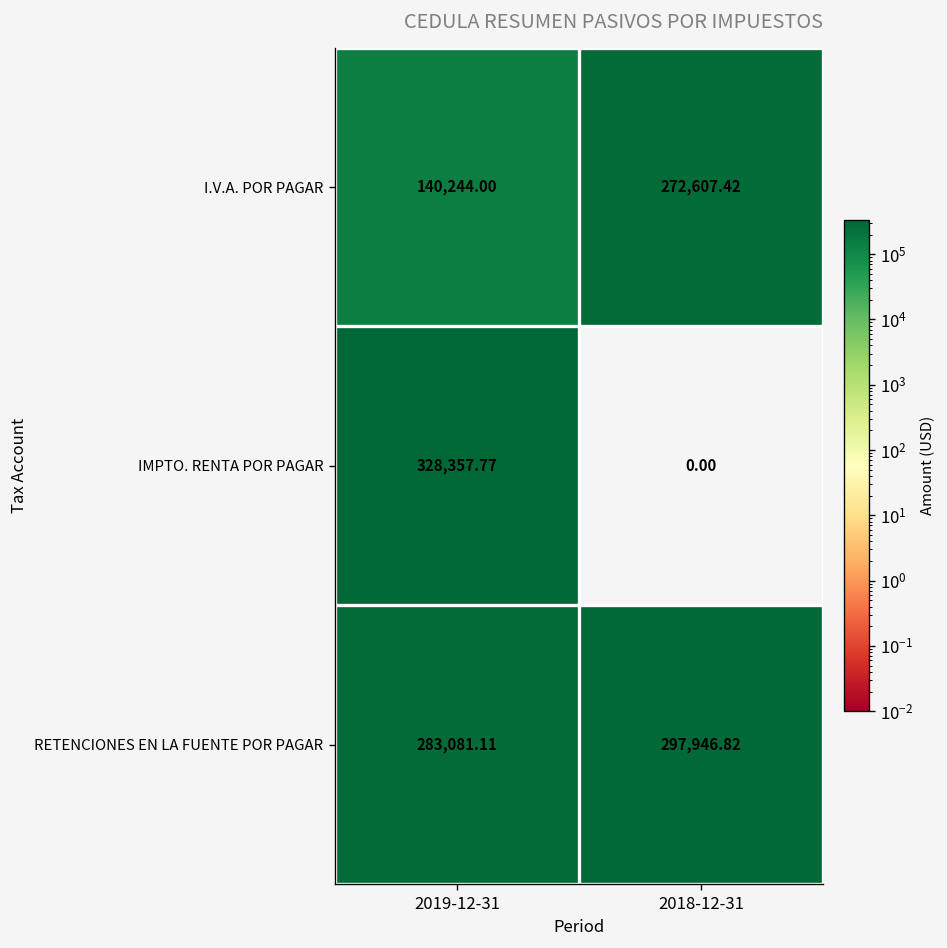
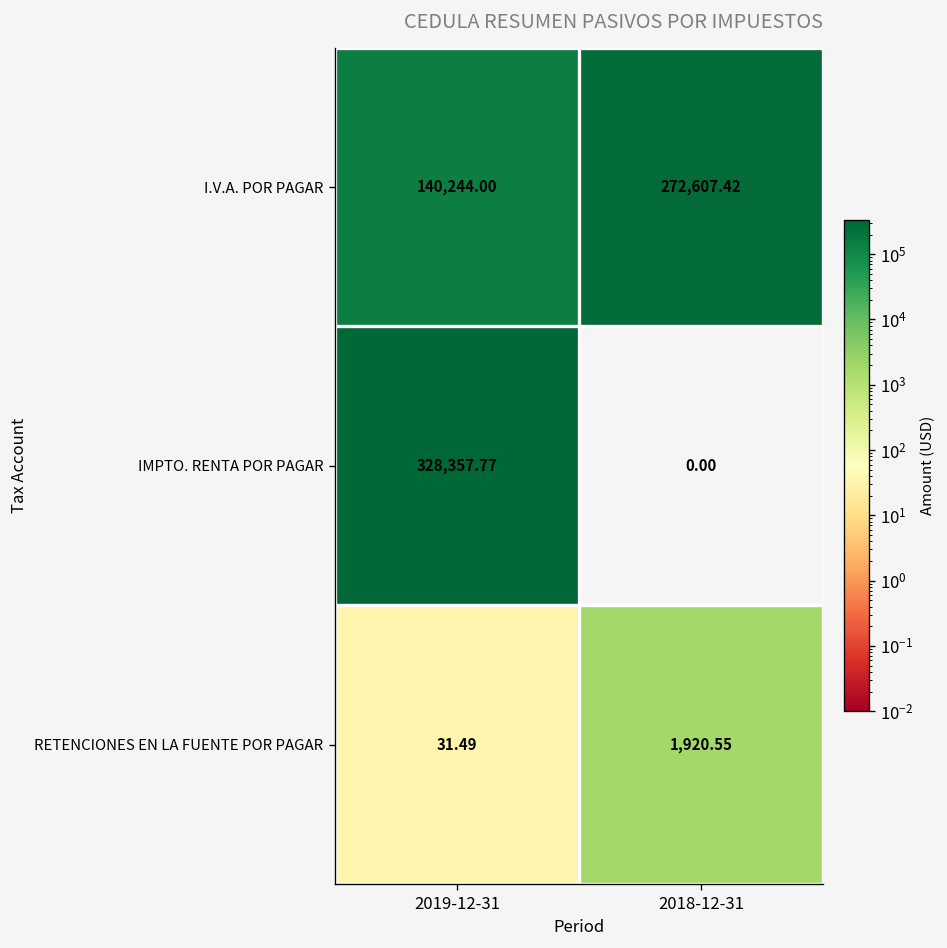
RETENCIONES EN LA FUENTE POR PAGAR, 2019-12-31: 283,081.11 -> 31.49
RETENCIONES EN LA FUENTE POR PAGAR, 2018-12-31: 297,946.82 -> 1,920.55
